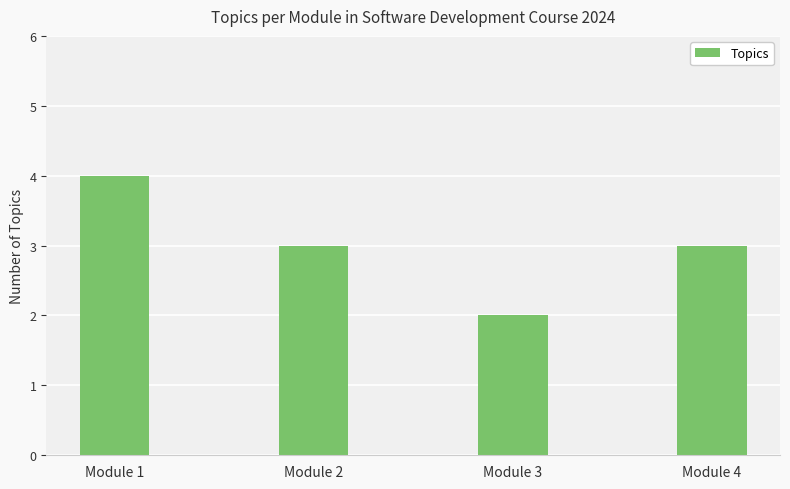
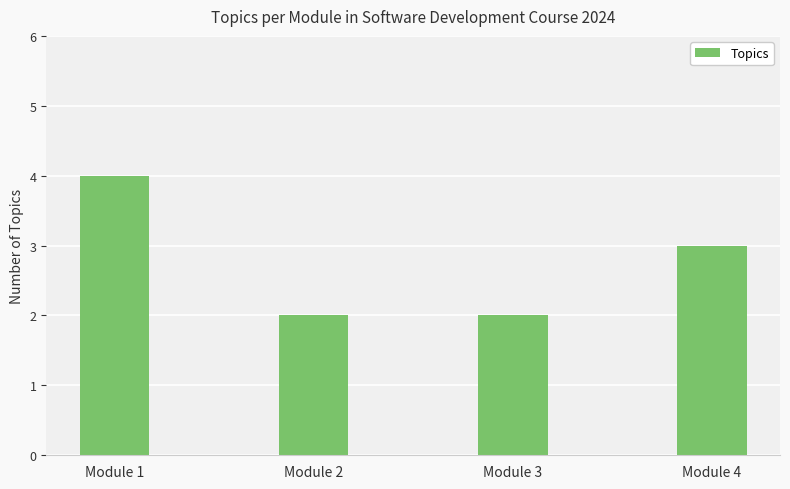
Module 2: 3 -> 2
